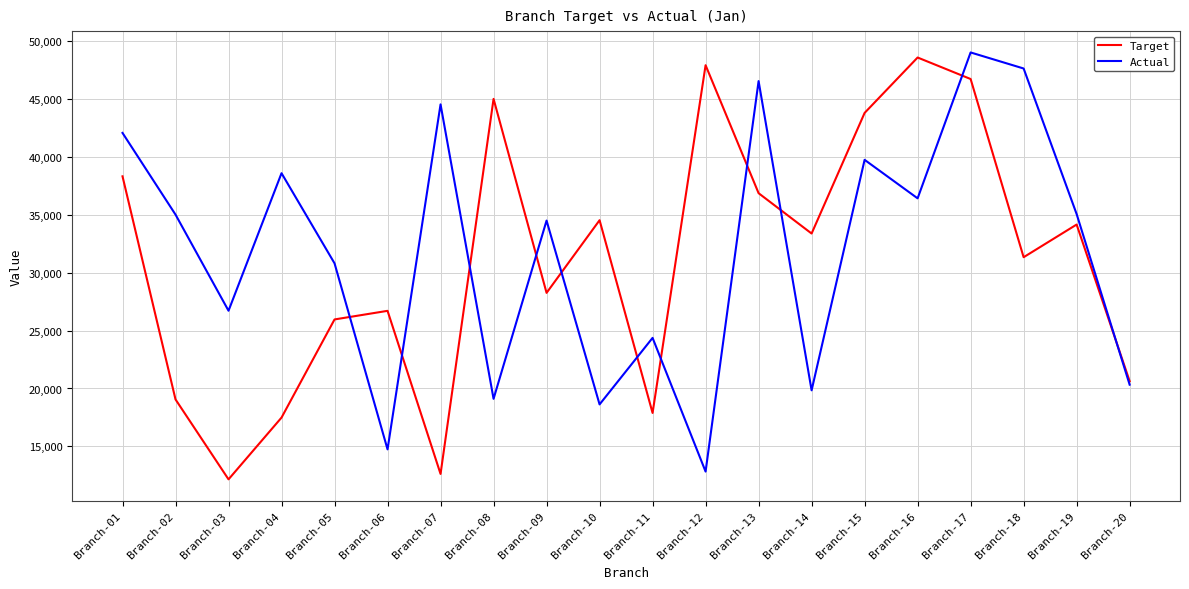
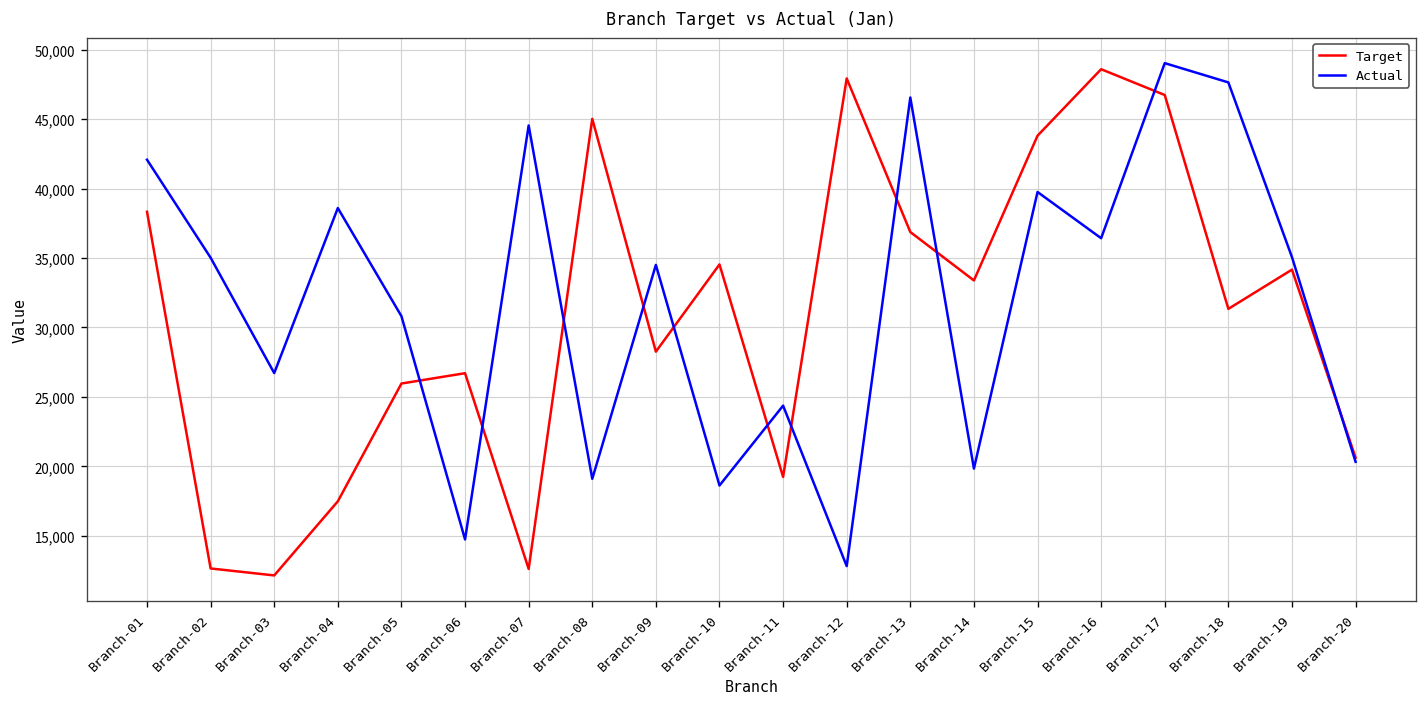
Target, Branch-02: 19,100 -> 12,700
Target, Branch-11: 17,900 -> 19,200
